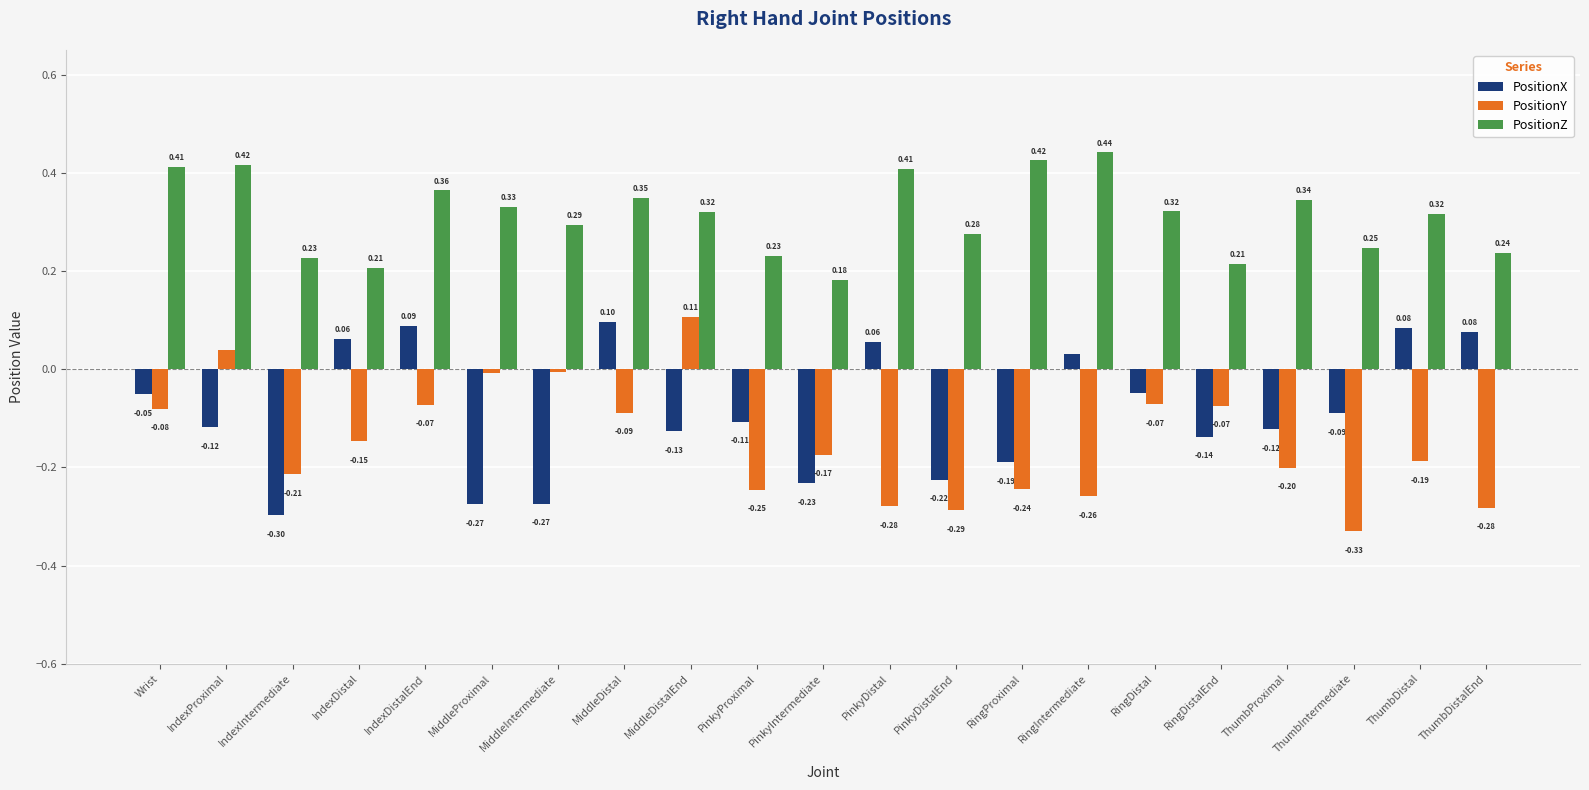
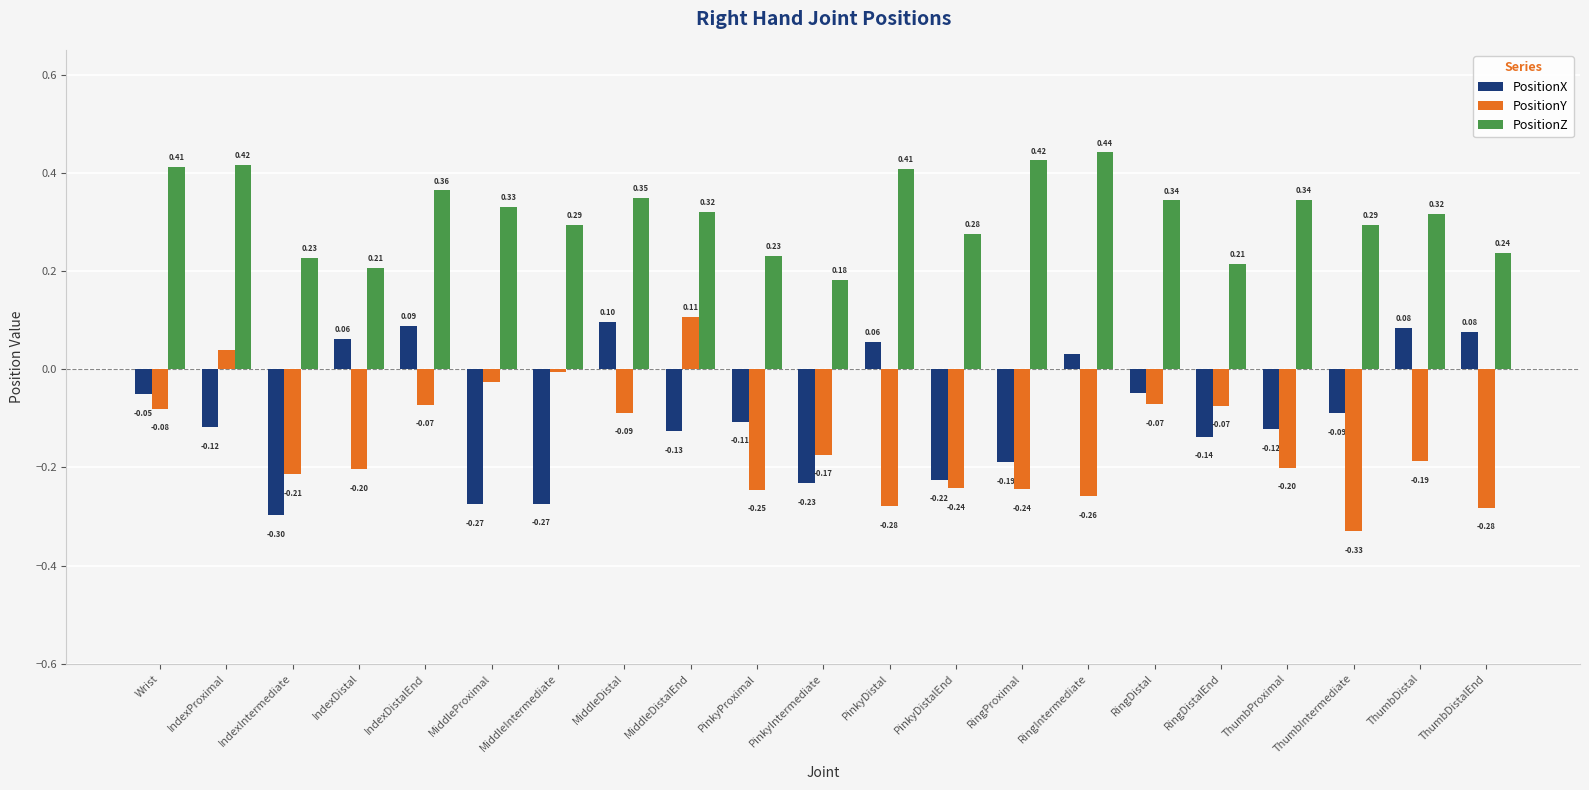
PositionY, IndexDistal: -0.15 -> -0.20
PositionY, MiddleProximal: -0.01 -> -0.03
PositionY, PinkyDistalEnd: -0.29 -> -0.24
PositionZ, RingDistal: 0.32 -> 0.34
PositionZ, ThumbIntermediate: 0.25 -> 0.29
